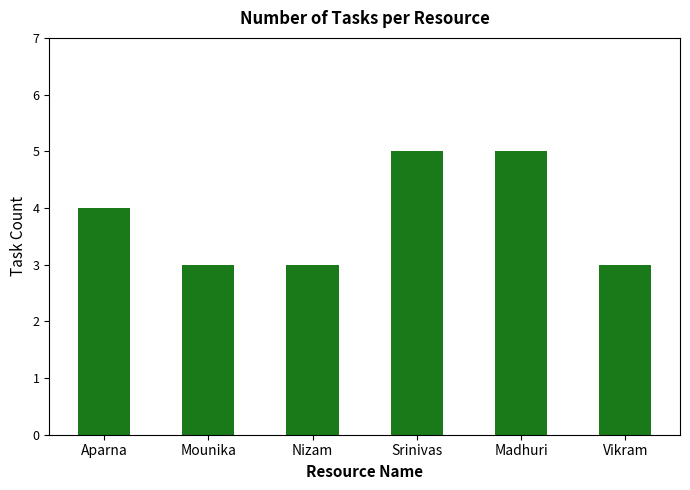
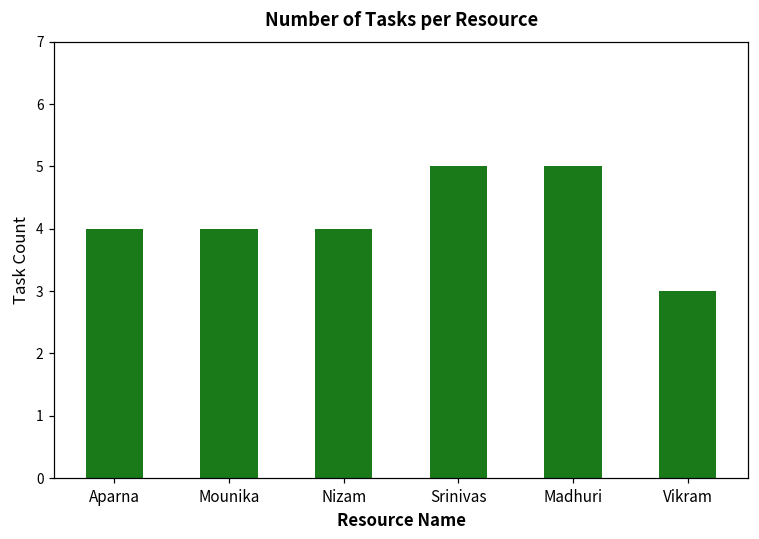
Mounika: 3 -> 4
Nizam: 3 -> 4
